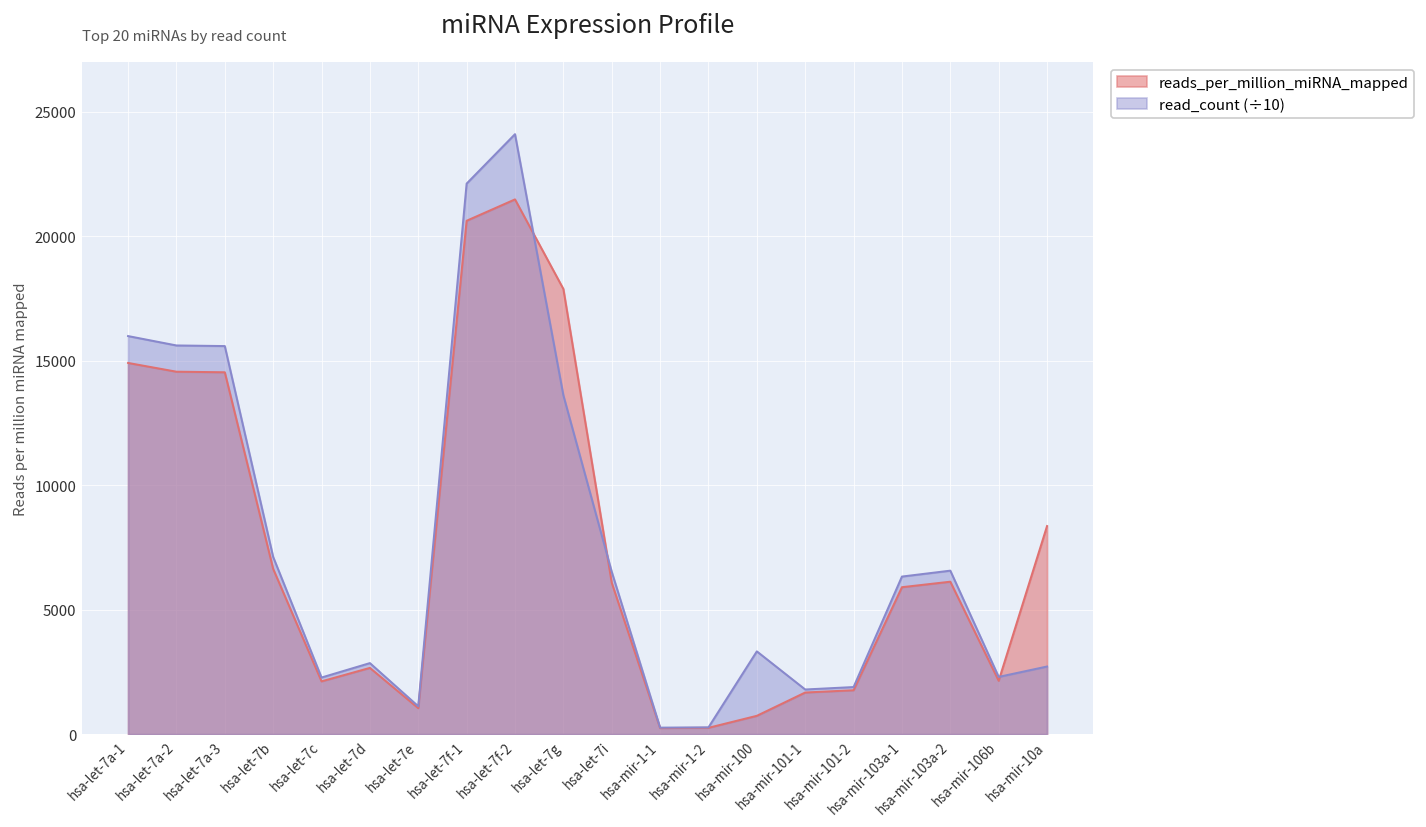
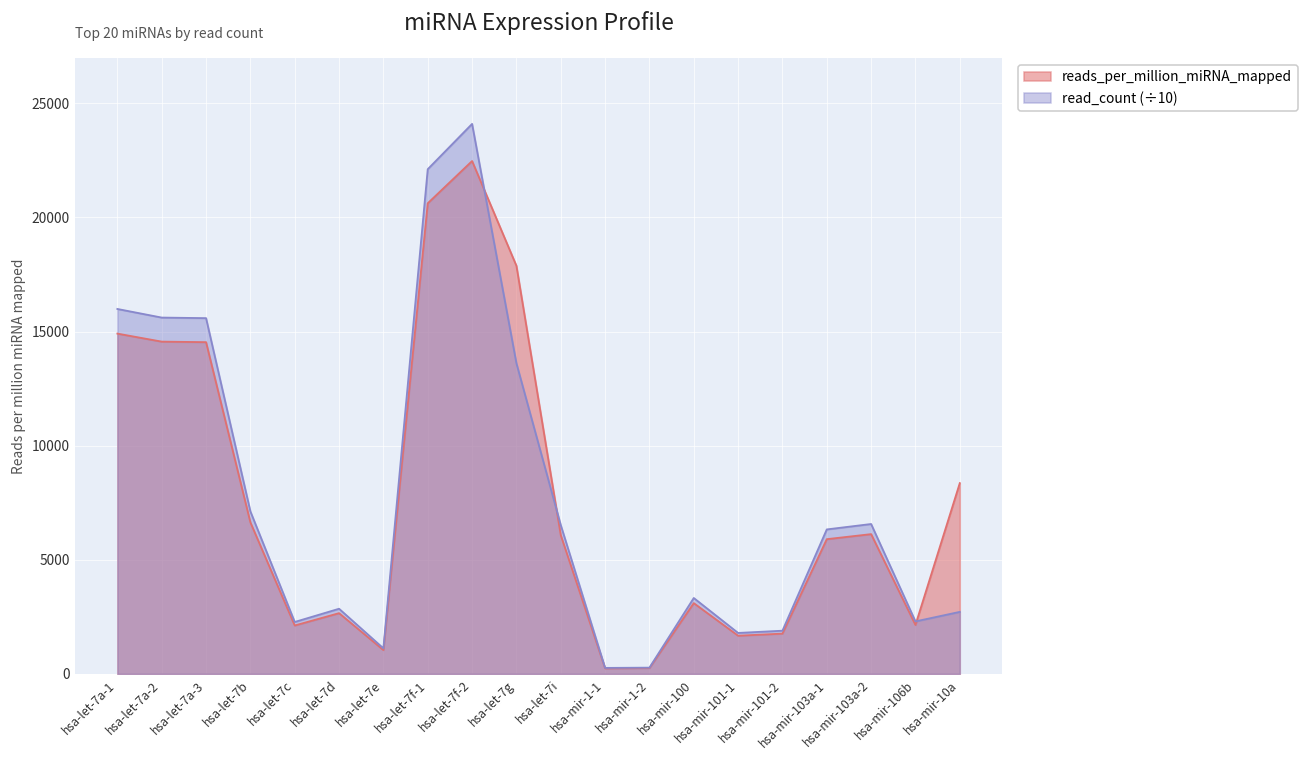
reads_per_million_miRNA_mapped, hsa-let-7f-2: 21500 -> 22500
reads_per_million_miRNA_mapped, hsa-mir-100: 700 -> 3100
